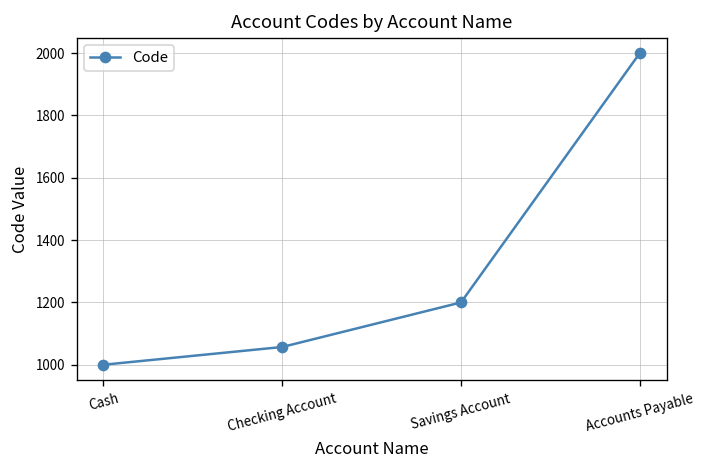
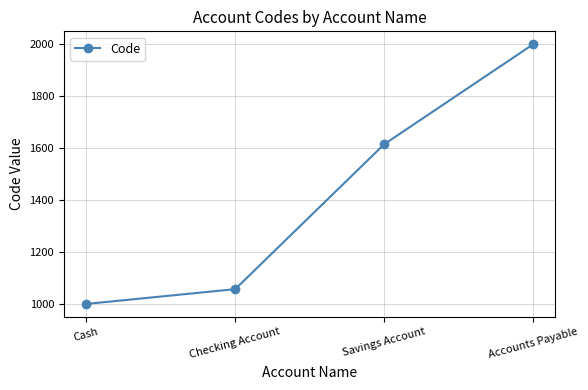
Savings Account: 1200 -> 1620
